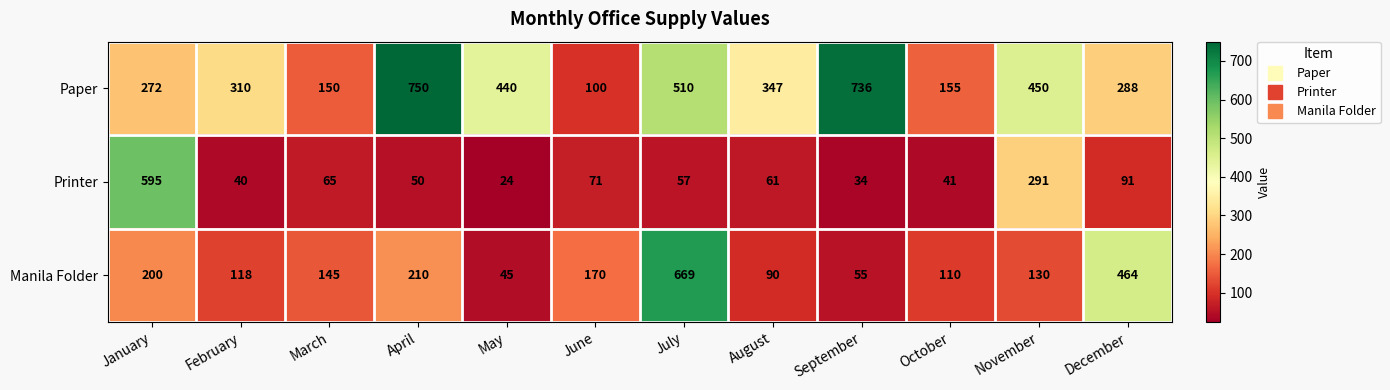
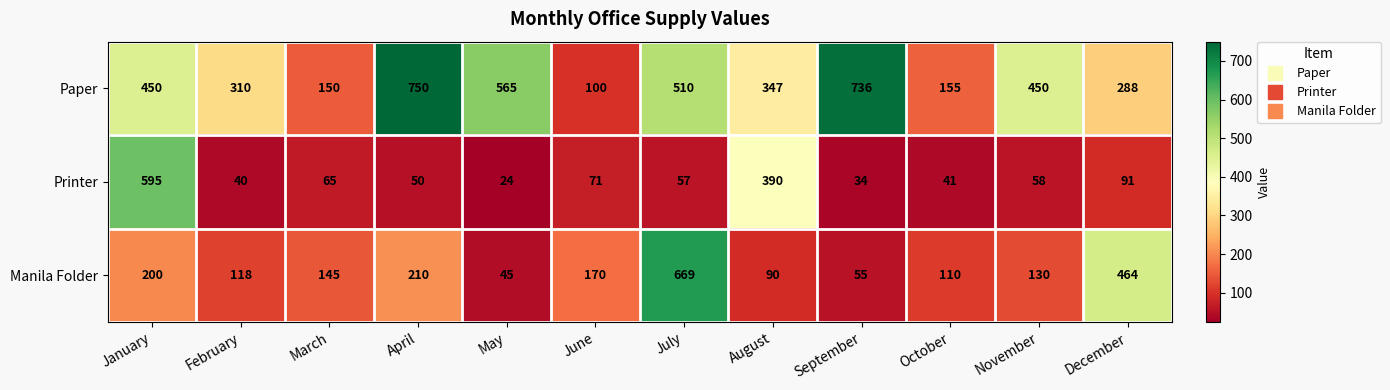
Paper, January: 272 -> 450
Paper, May: 440 -> 565
Printer, August: 61 -> 390
Printer, November: 291 -> 58
